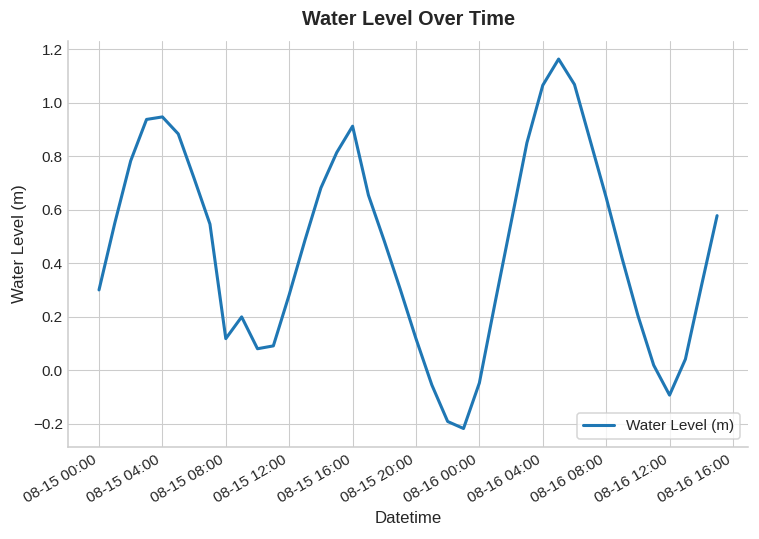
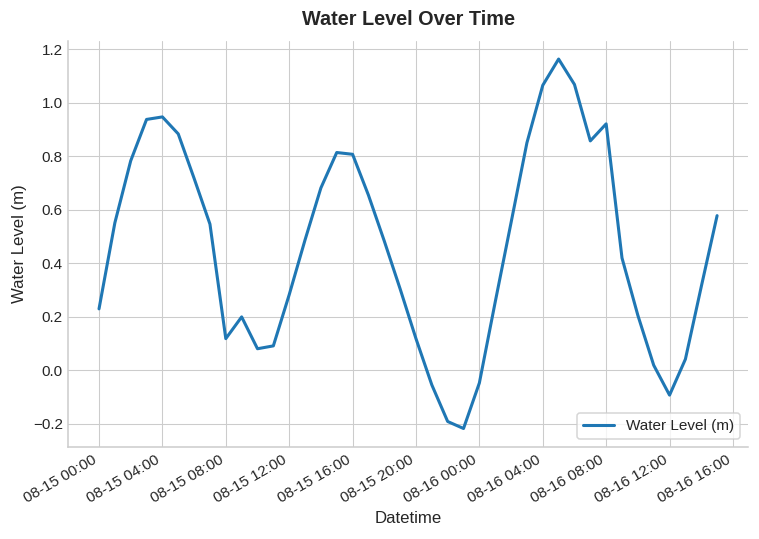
08-15 00:00: 0.30 -> 0.23
08-15 16:00: 0.91 -> 0.81
08-16 08:00: 0.65 -> 0.92
